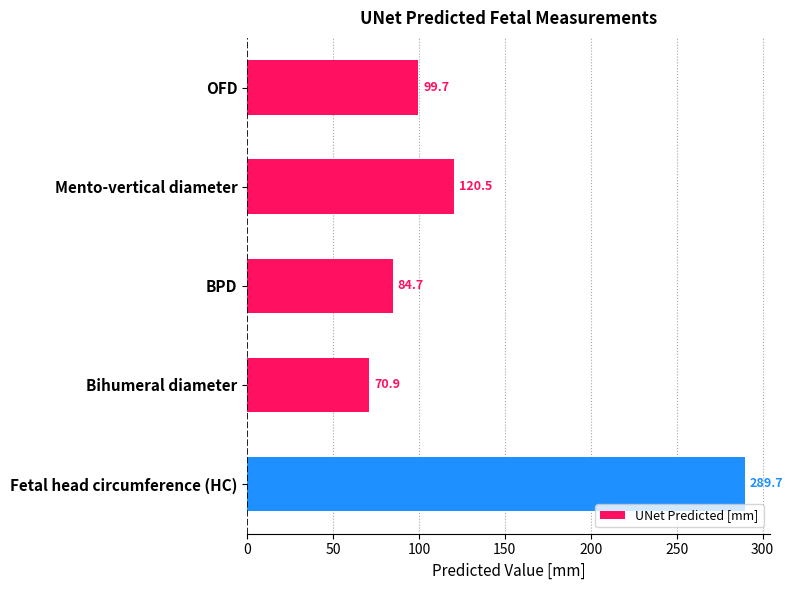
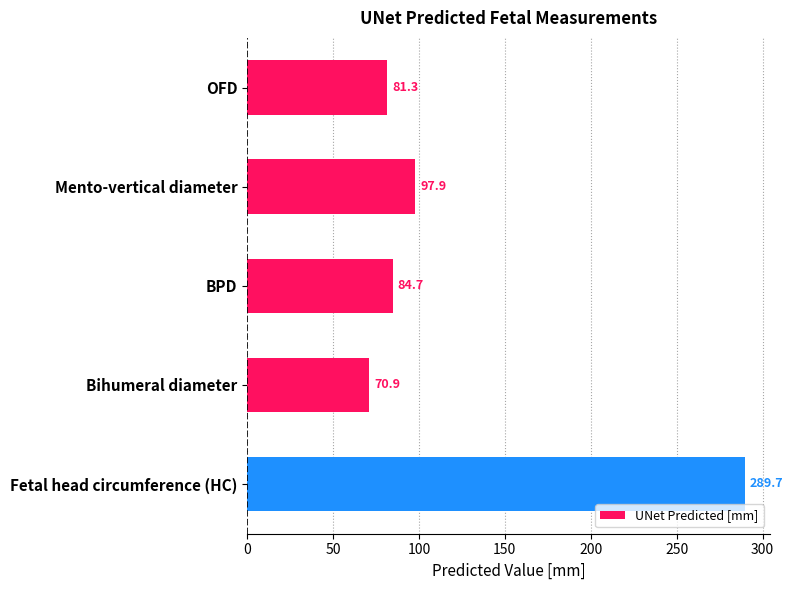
OFD: 99.7 -> 81.3
Mento-vertical diameter: 120.5 -> 97.9
